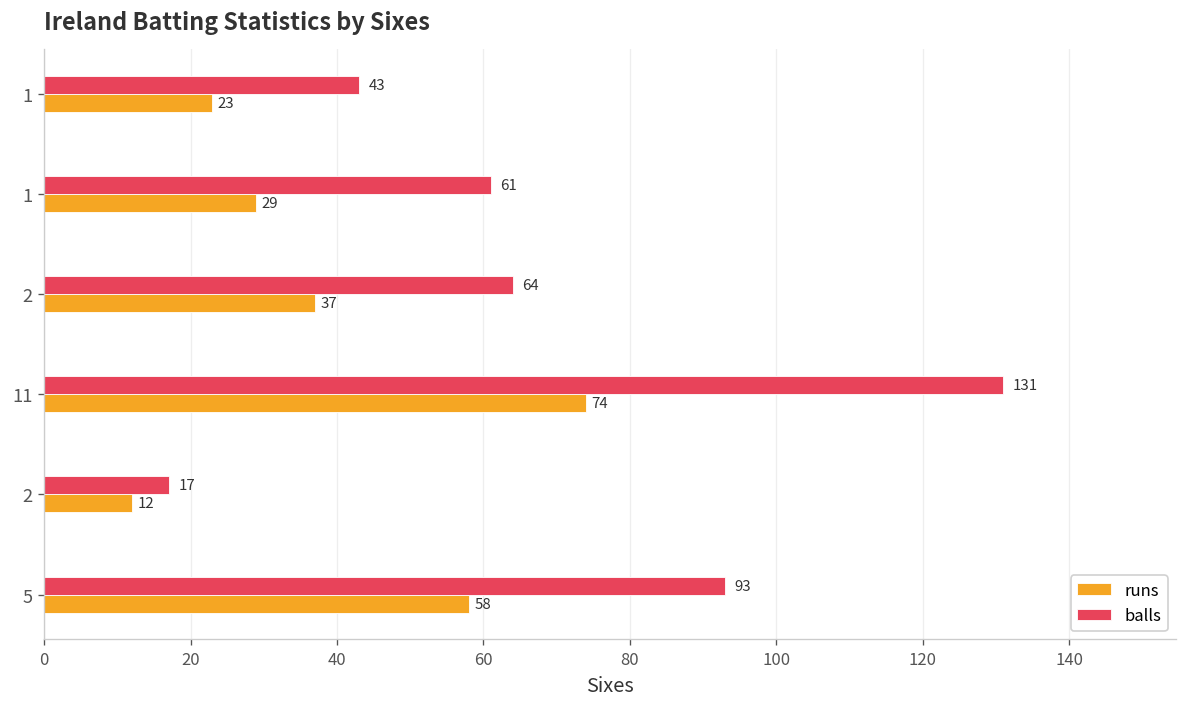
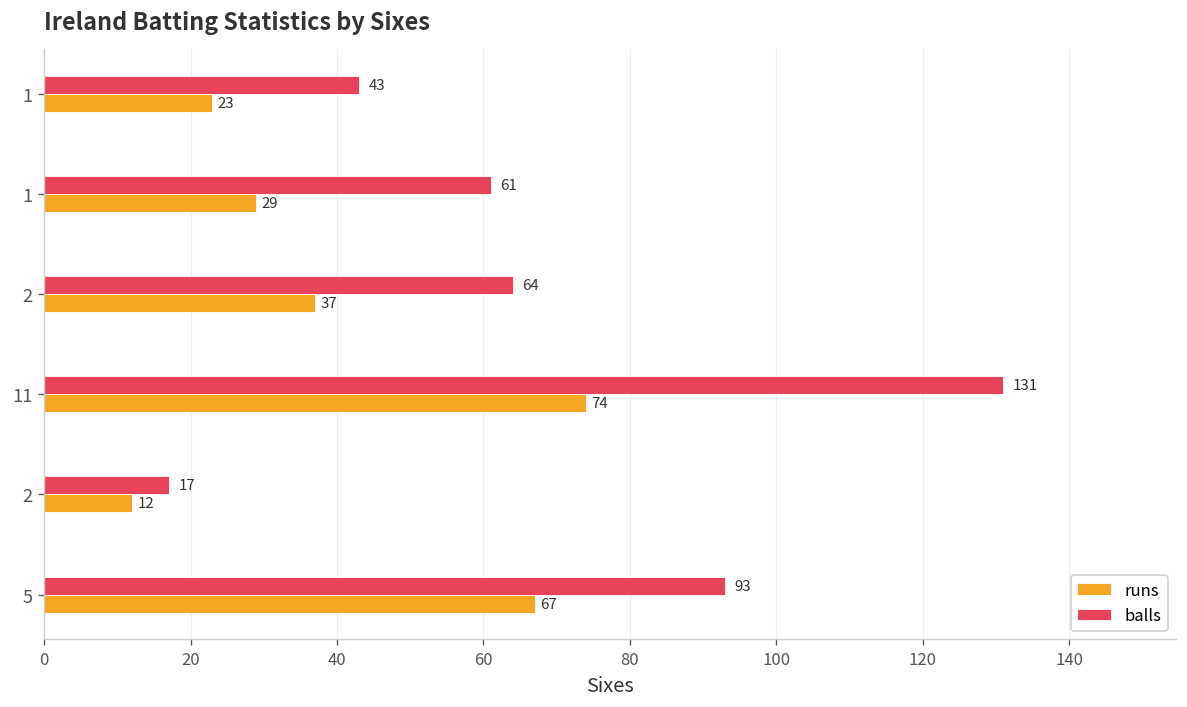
runs, 5: 58 -> 67
